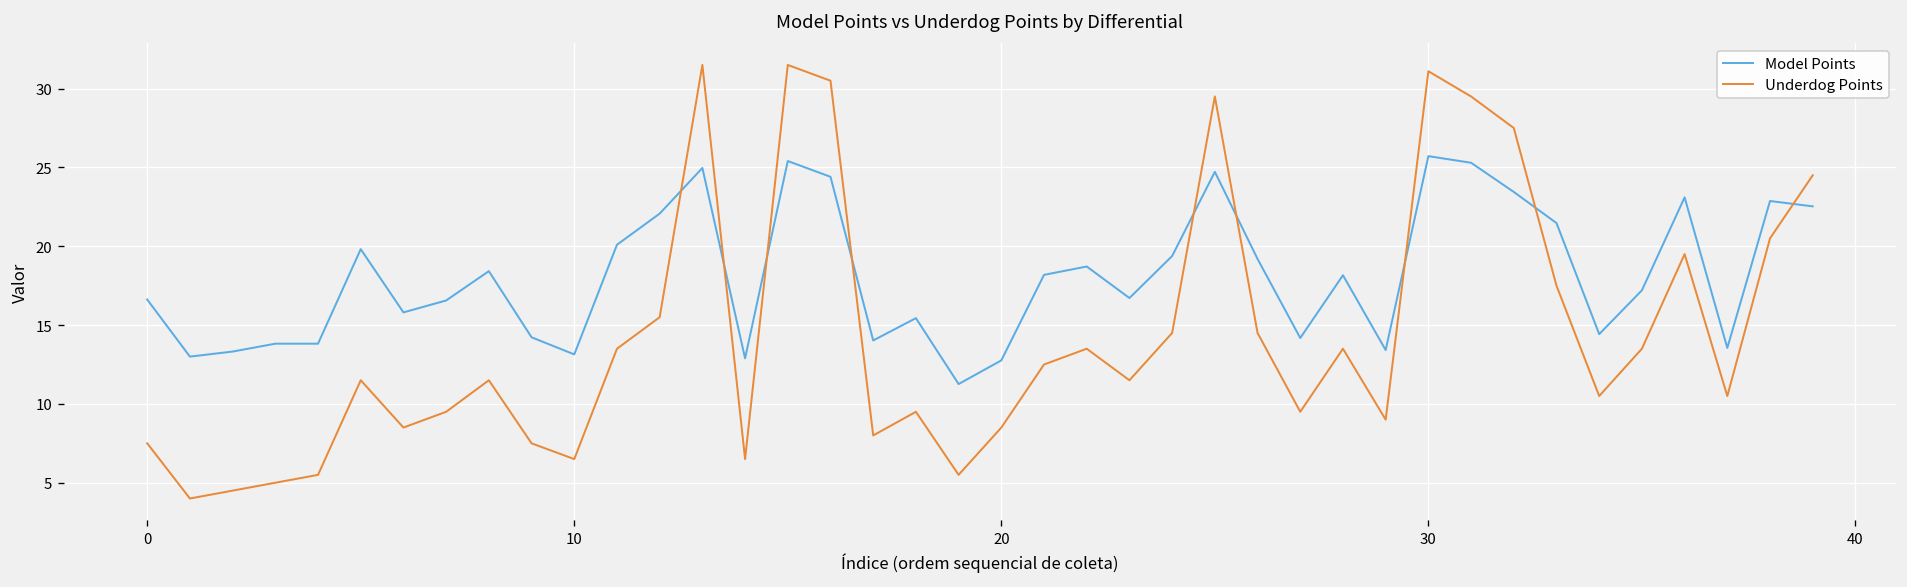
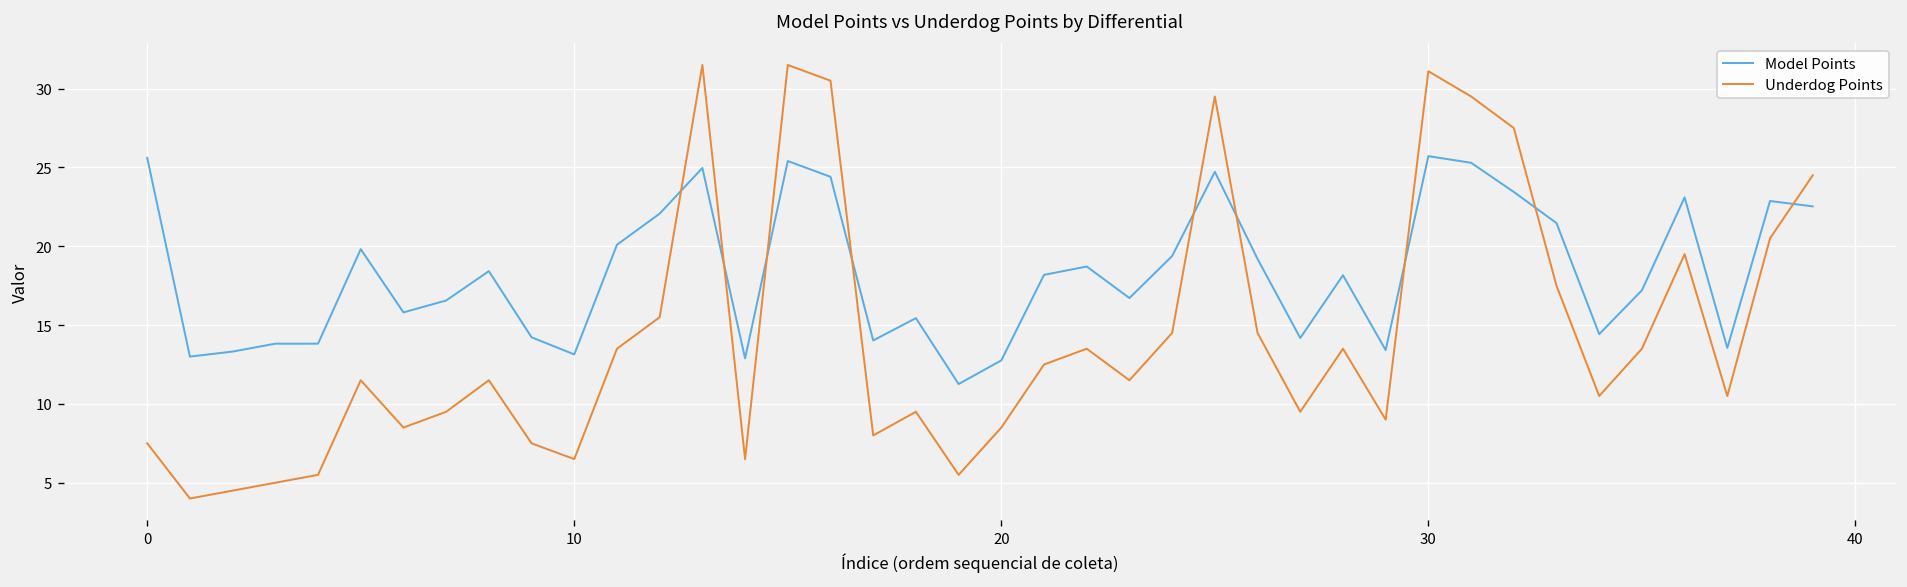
Model Points, 0: 16.6 -> 25.6
